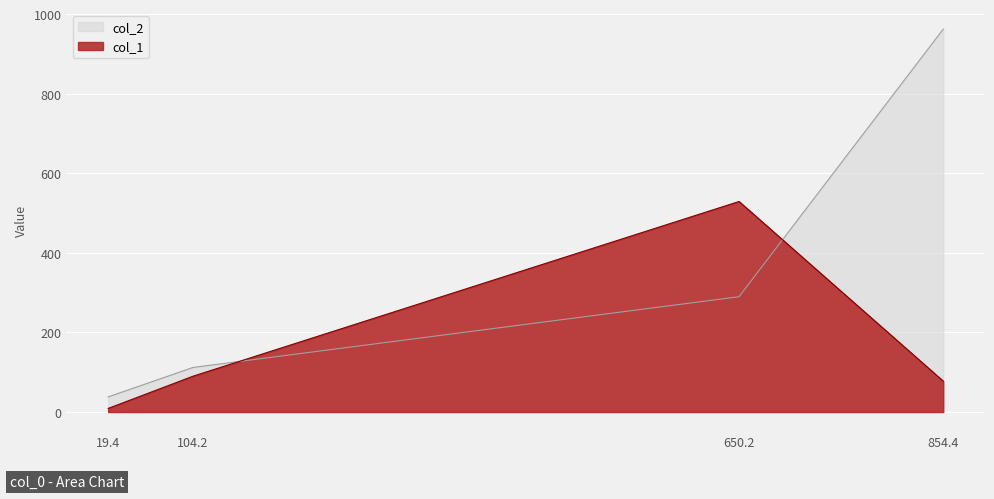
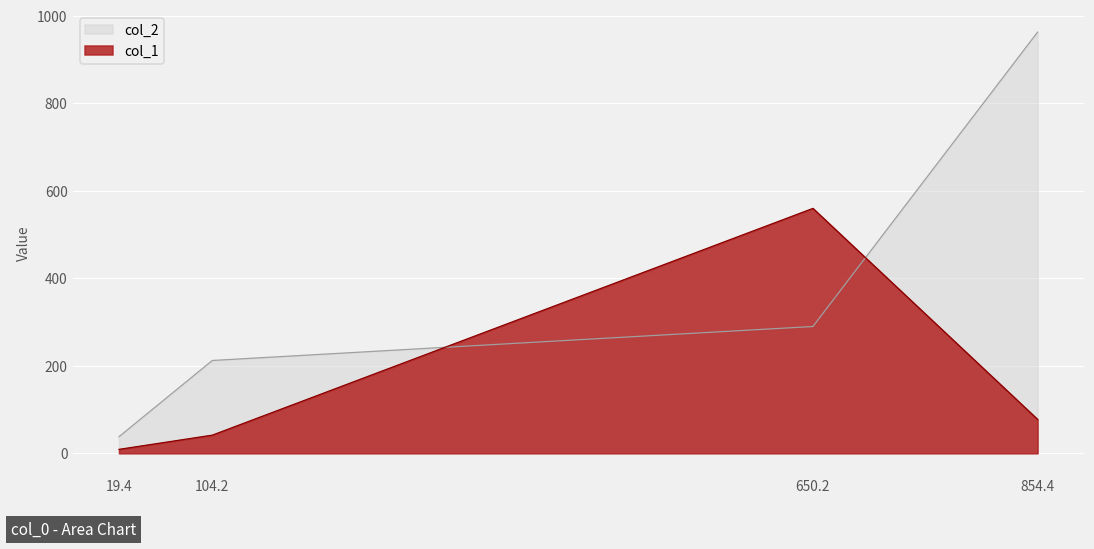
col_2, 104.2: 110 -> 210
col_1, 104.2: 90 -> 40
col_1, 650.2: 530 -> 560
